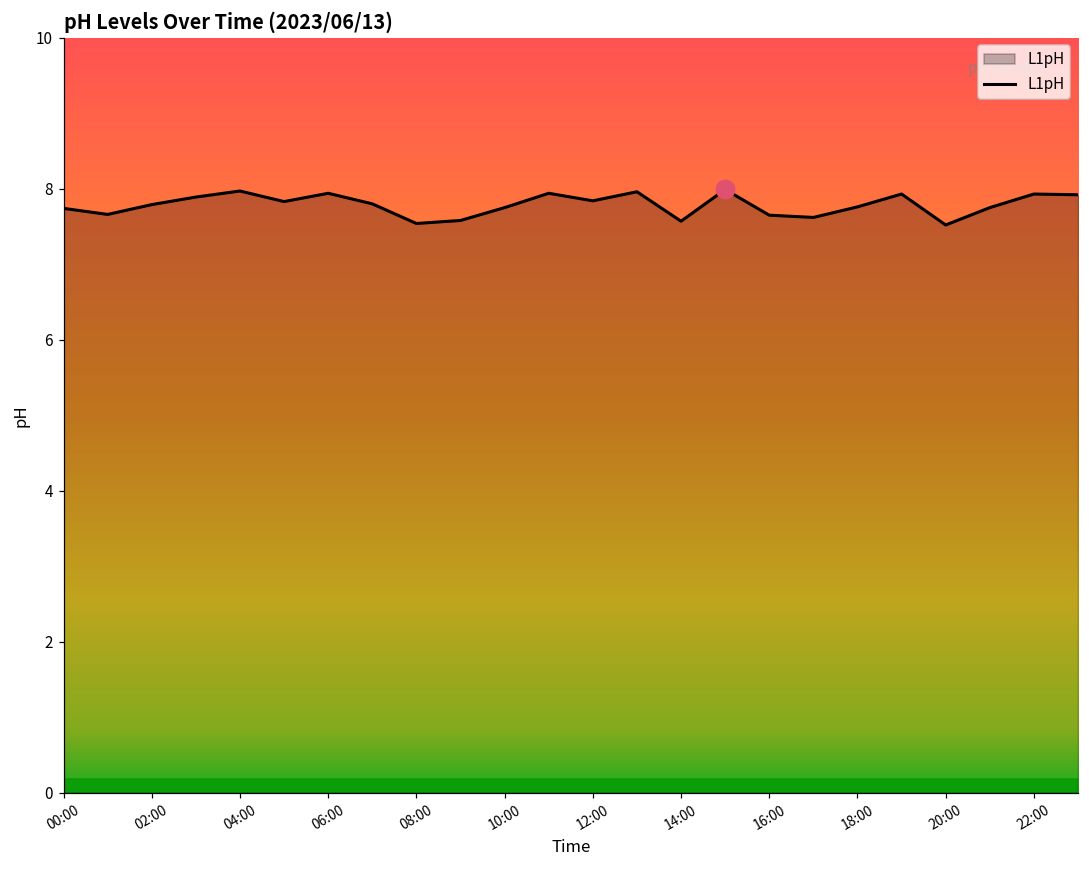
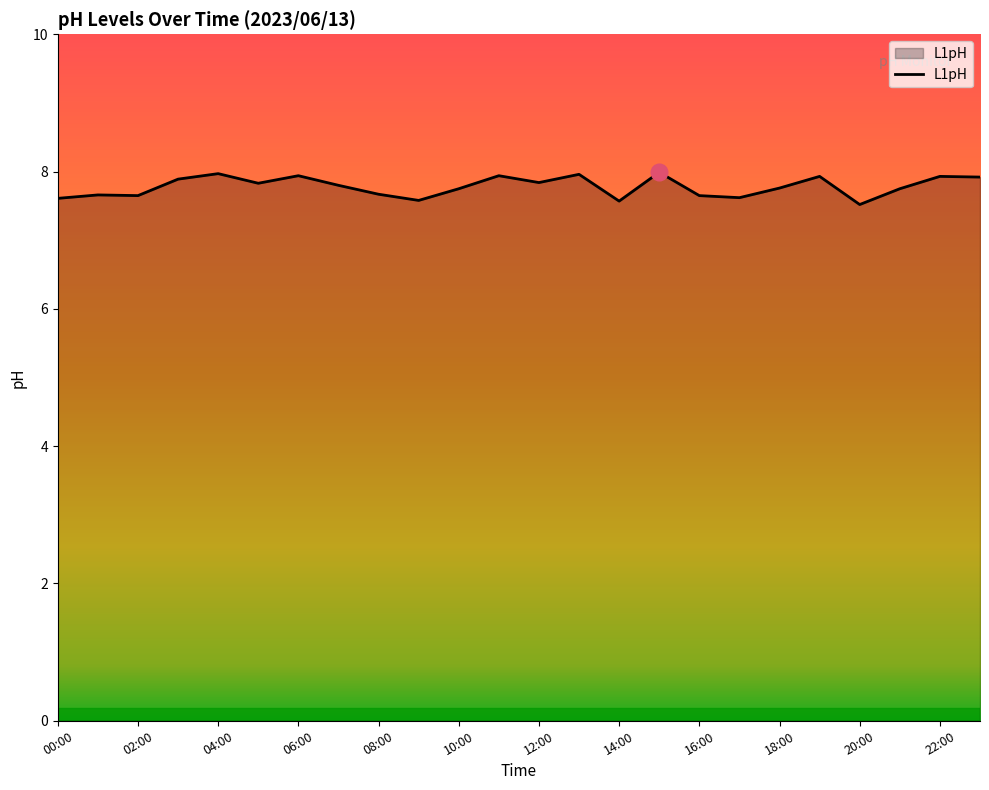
L1pH, 00:00: 7.7 -> 7.6
L1pH, 02:00: 7.8 -> 7.7
L1pH, 08:00: 7.5 -> 7.7
